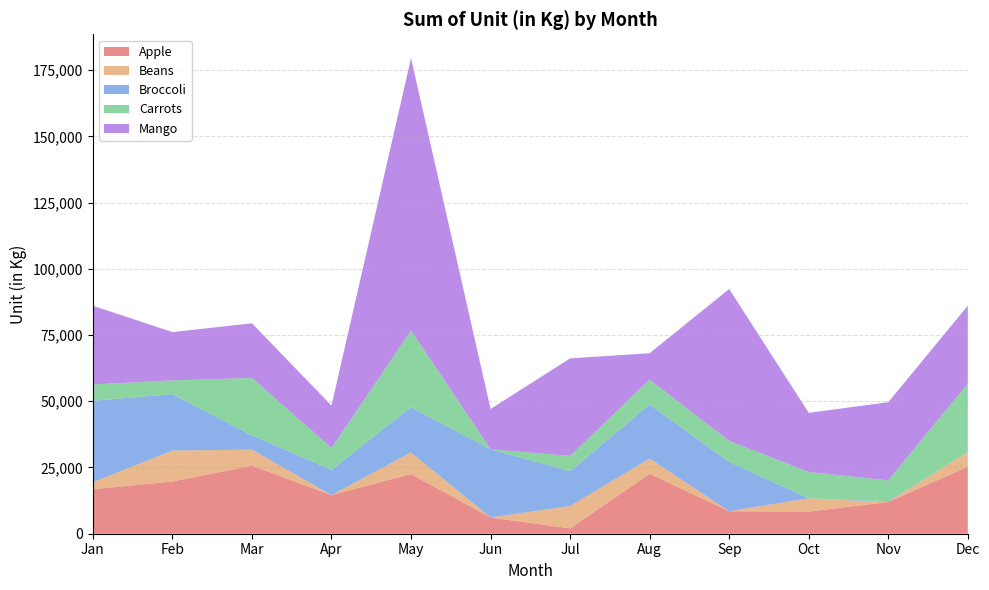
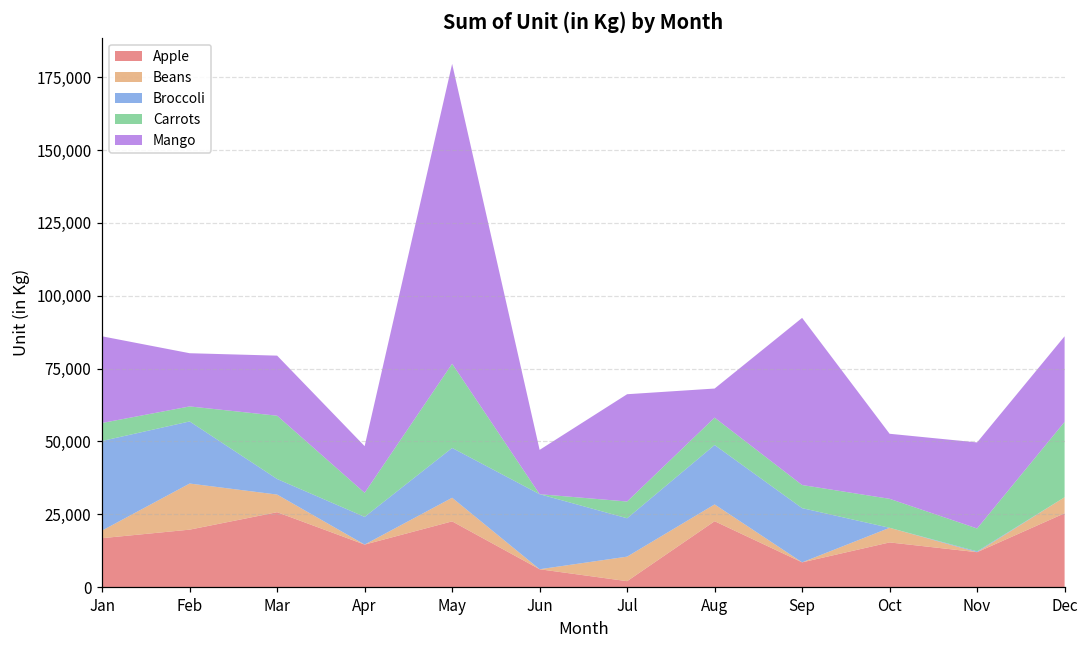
Beans, Feb: 12,000 -> 16,000
Apple, Oct: 8,000 -> 15,000
